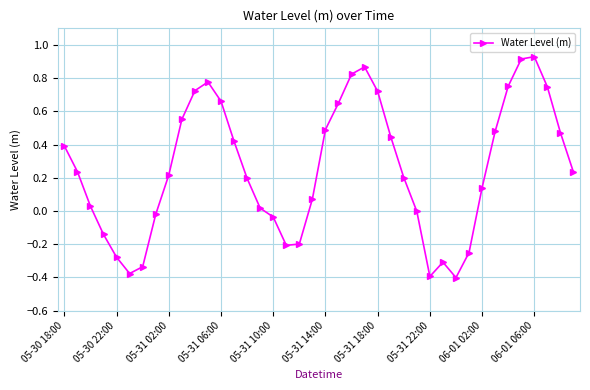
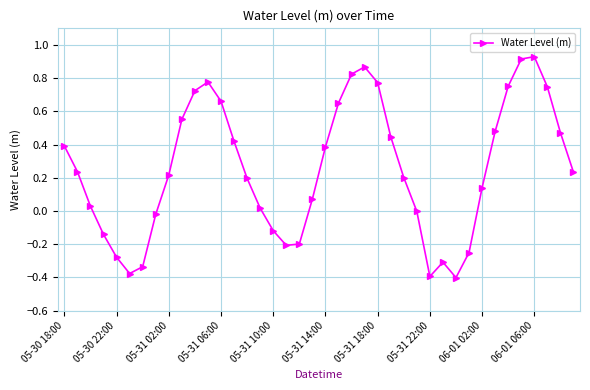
05-31 10:00: -0.04 -> -0.12
05-31 14:00: 0.49 -> 0.39
05-31 18:00: 0.72 -> 0.77
